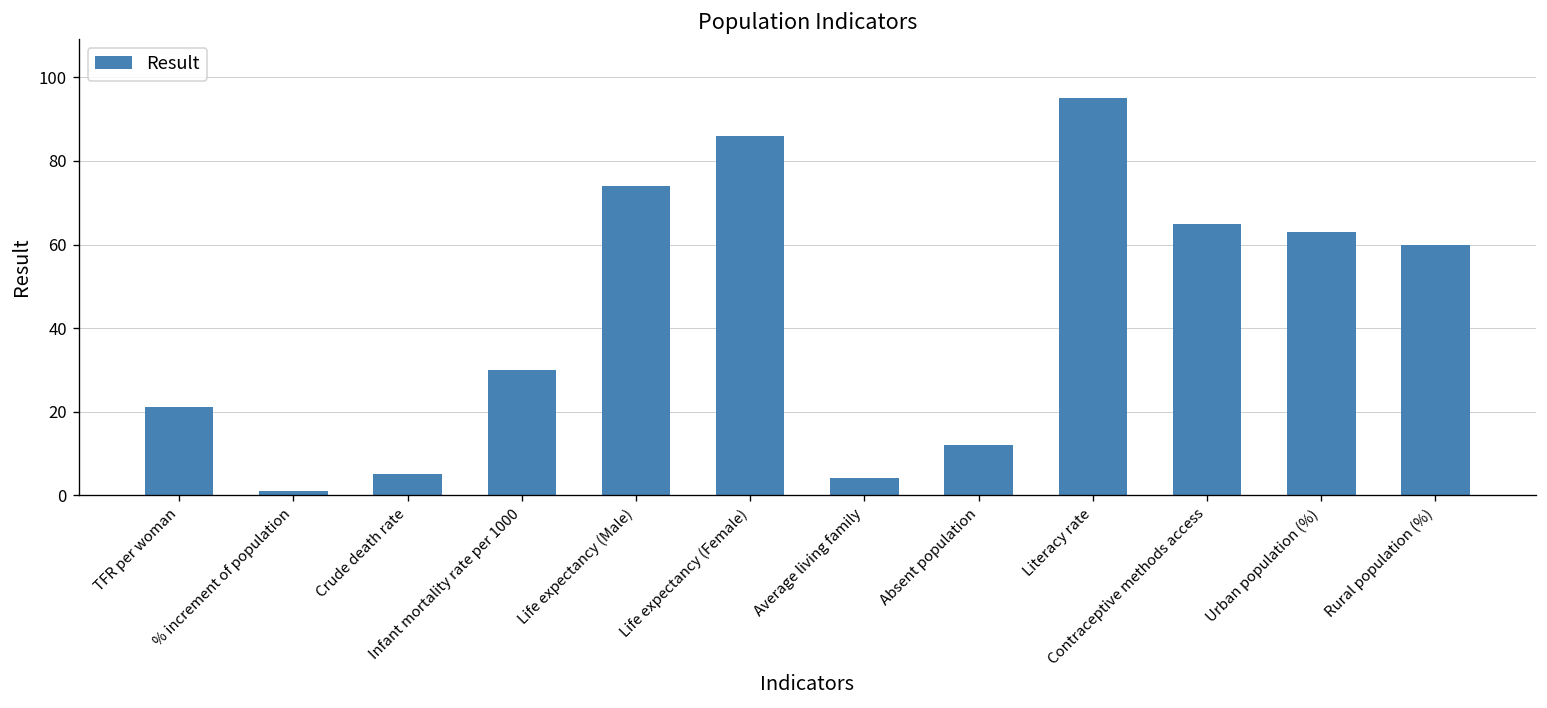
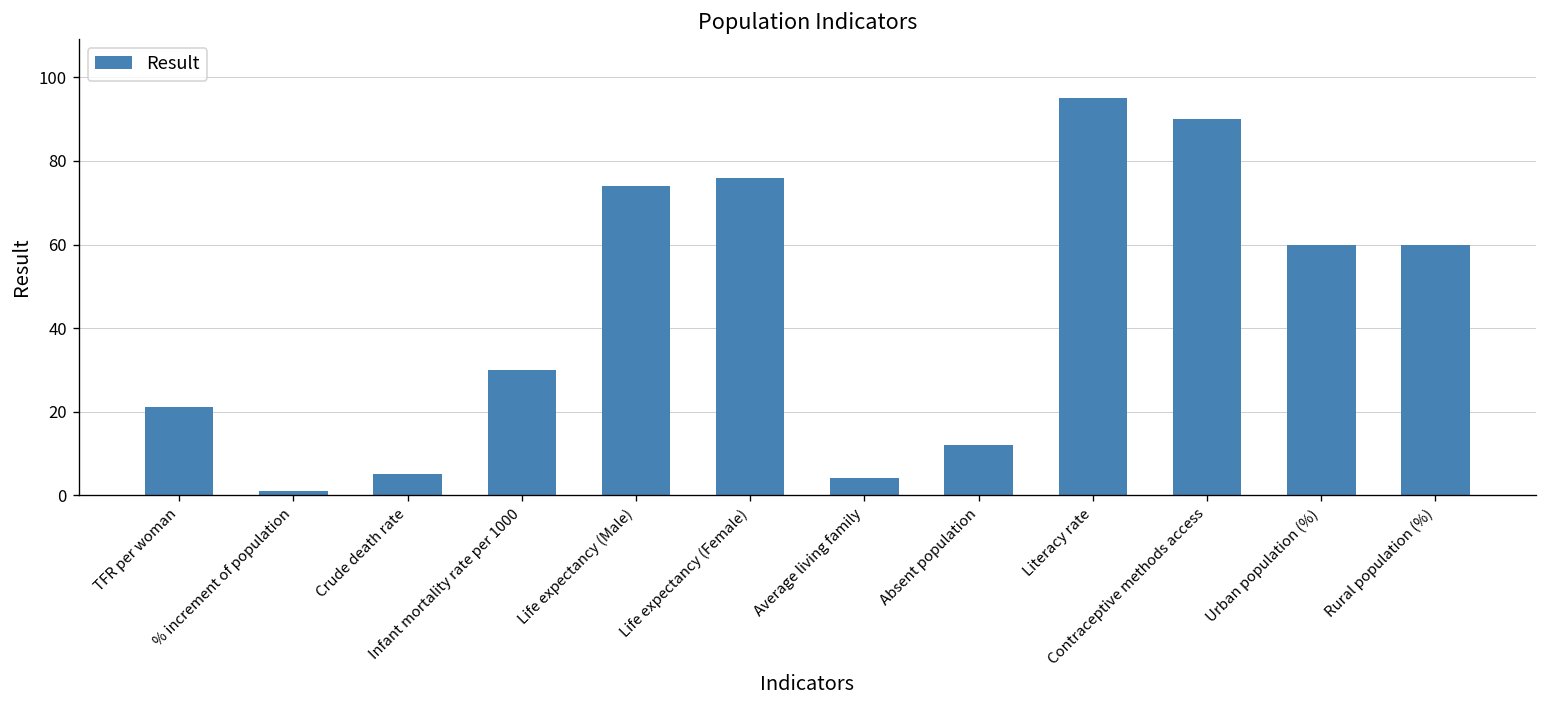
Life expectancy (Female): 86 -> 76
Contraceptive methods access: 65 -> 90
Urban population (%): 63 -> 60
